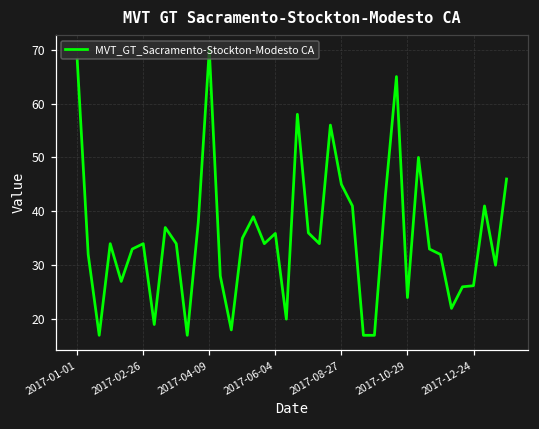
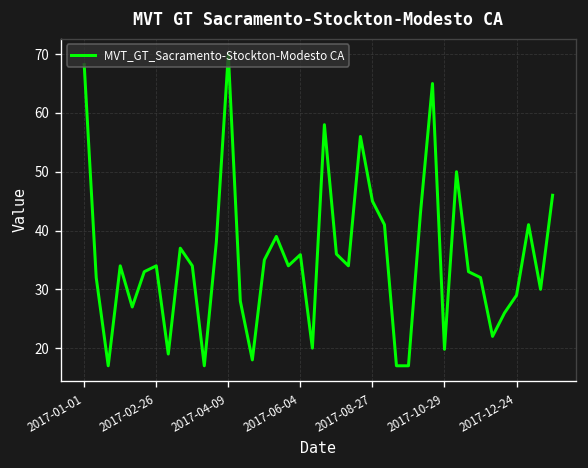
2017-10-29: 24 -> 20
2017-12-24: 26 -> 29
